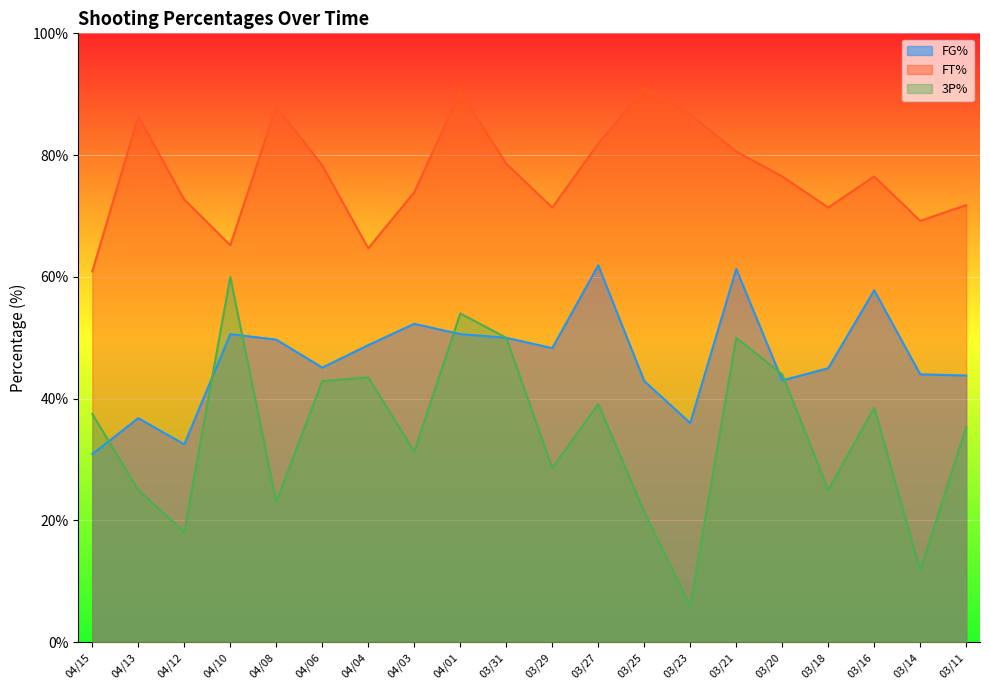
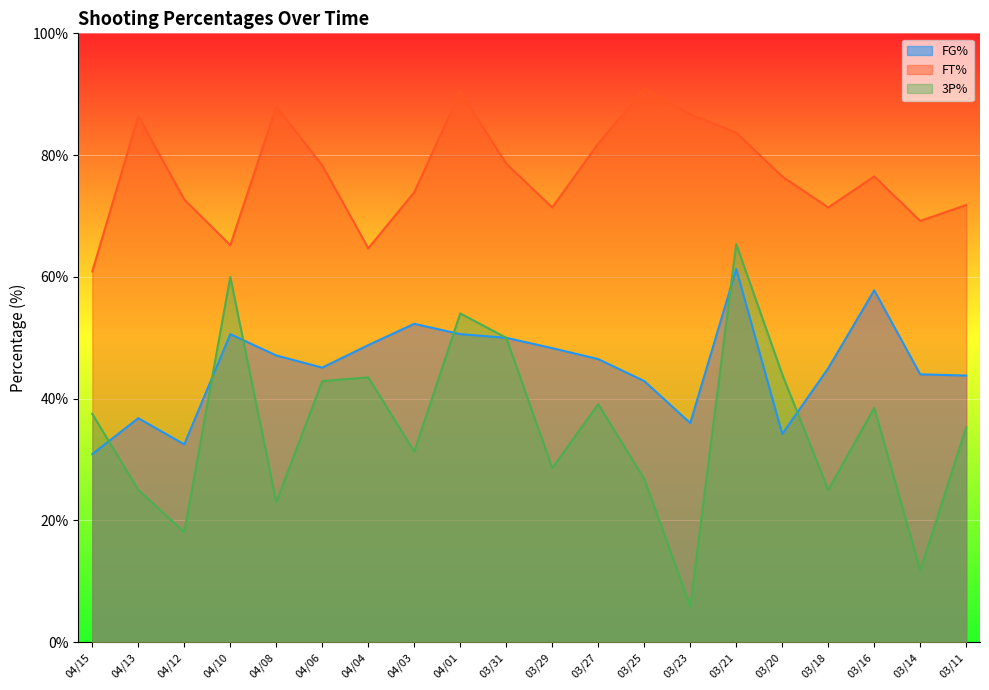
FG%, 04/08: 50% -> 47%
FG%, 03/27: 62% -> 47%
3P%, 03/25: 21% -> 27%
FT%, 03/21: 81% -> 84%
3P%, 03/21: 50% -> 65%
FG%, 03/20: 43% -> 34%
